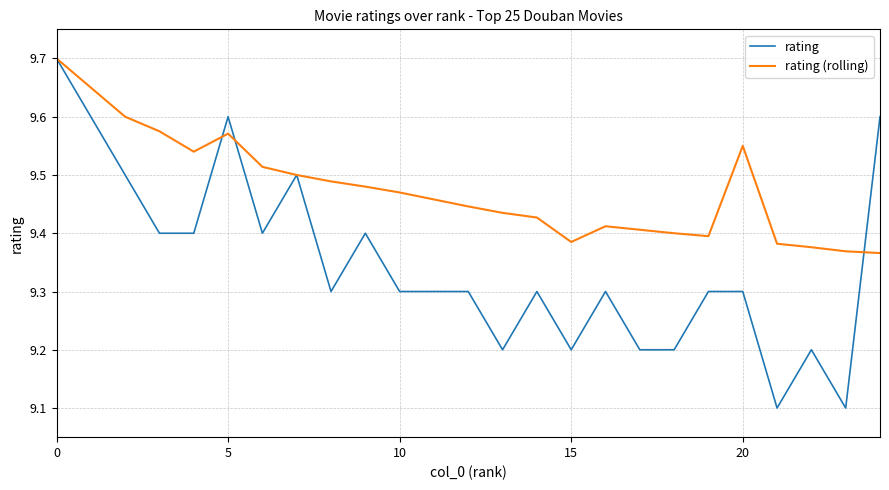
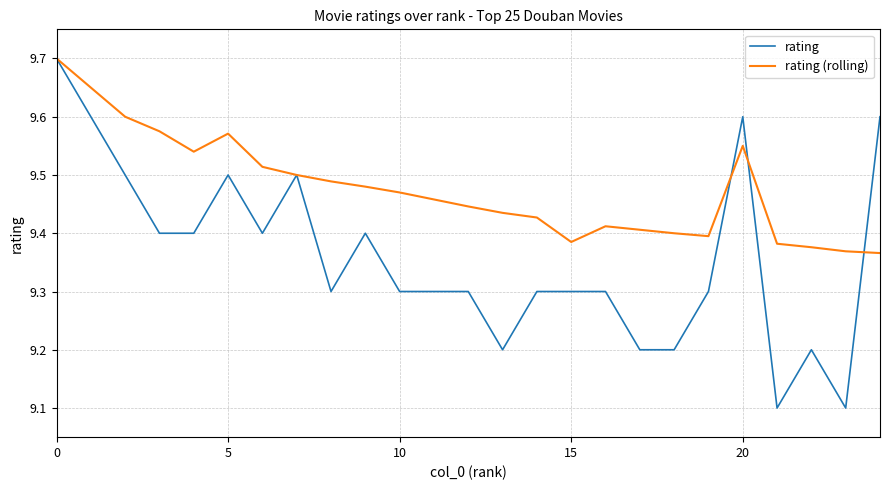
rating, 5: 9.6 -> 9.5
rating, 15: 9.2 -> 9.3
rating, 20: 9.3 -> 9.6
